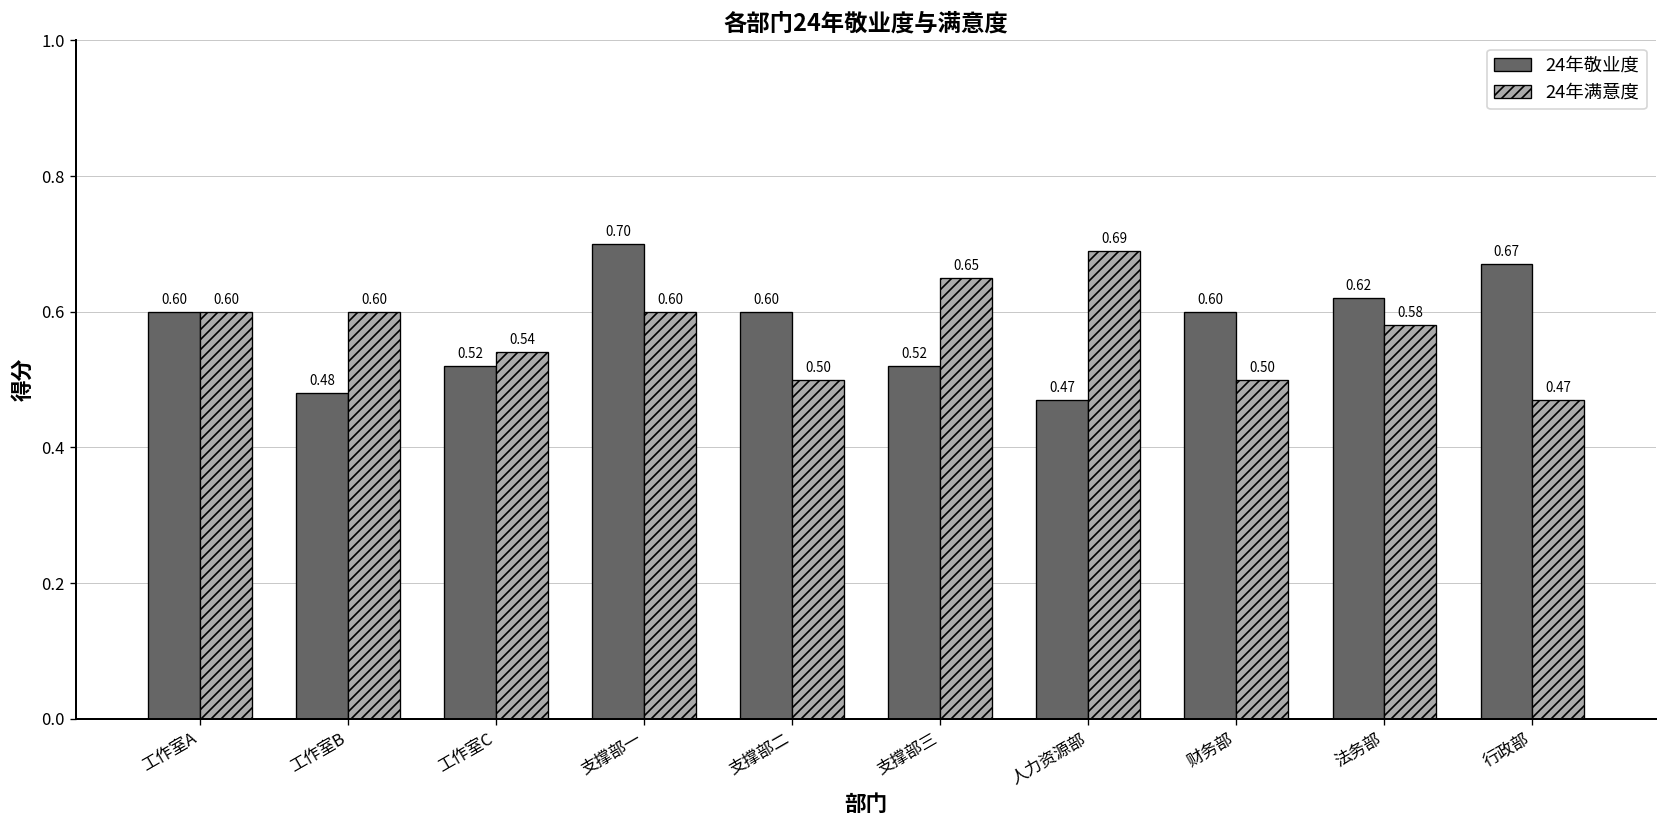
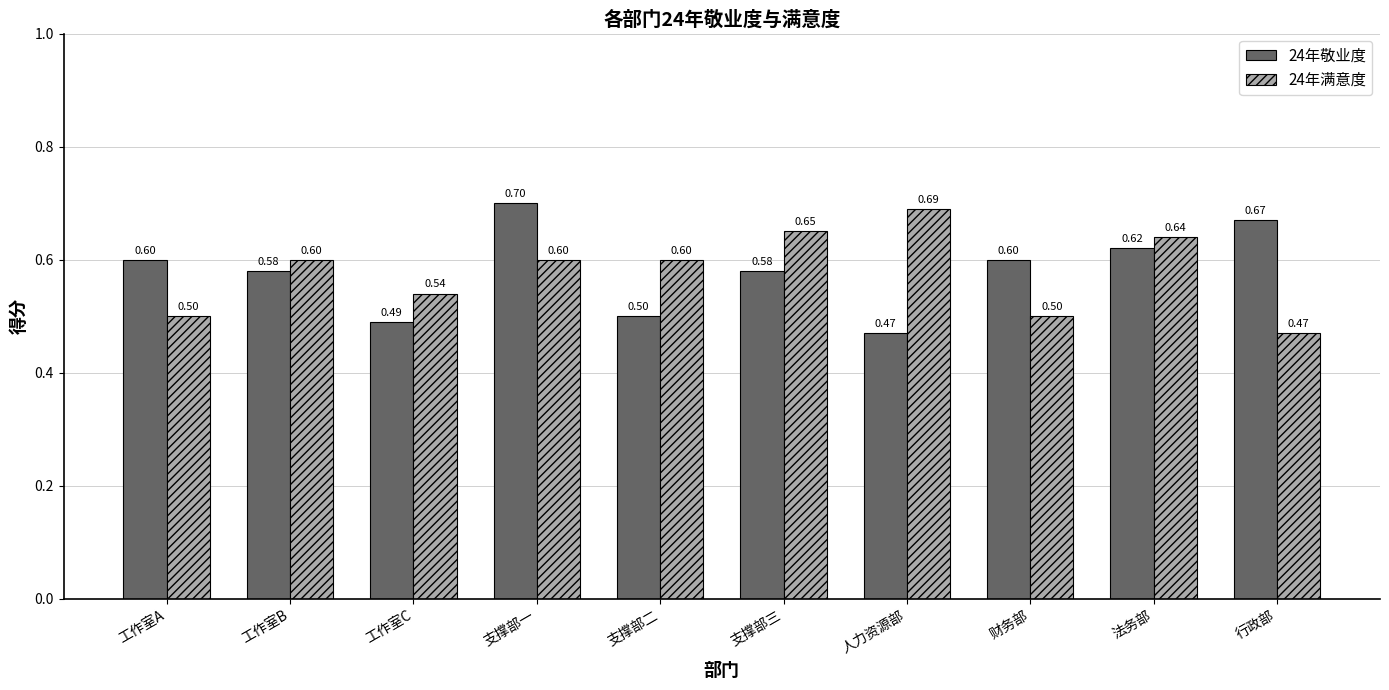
24年满意度, 工作室A: 0.60 -> 0.50
24年敬业度, 工作室B: 0.48 -> 0.58
24年敬业度, 工作室C: 0.52 -> 0.49
24年敬业度, 支撑部二: 0.60 -> 0.50
24年满意度, 支撑部二: 0.50 -> 0.60
24年敬业度, 支撑部三: 0.52 -> 0.58
24年满意度, 法务部: 0.58 -> 0.64
